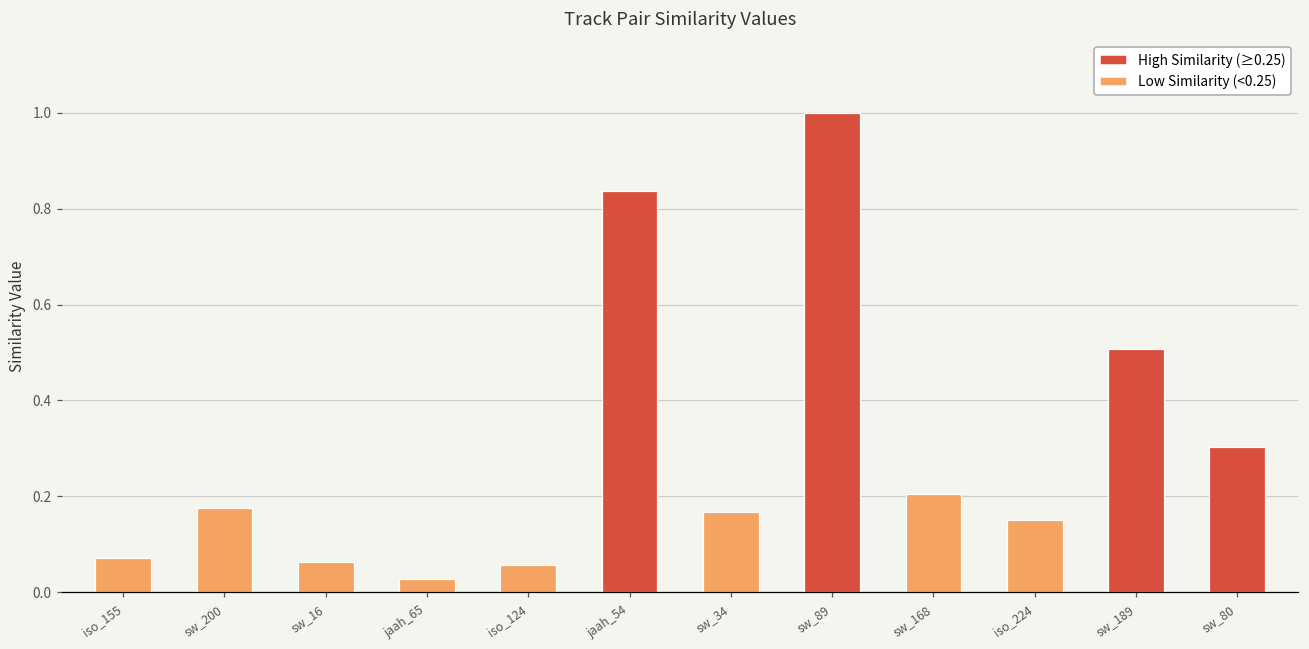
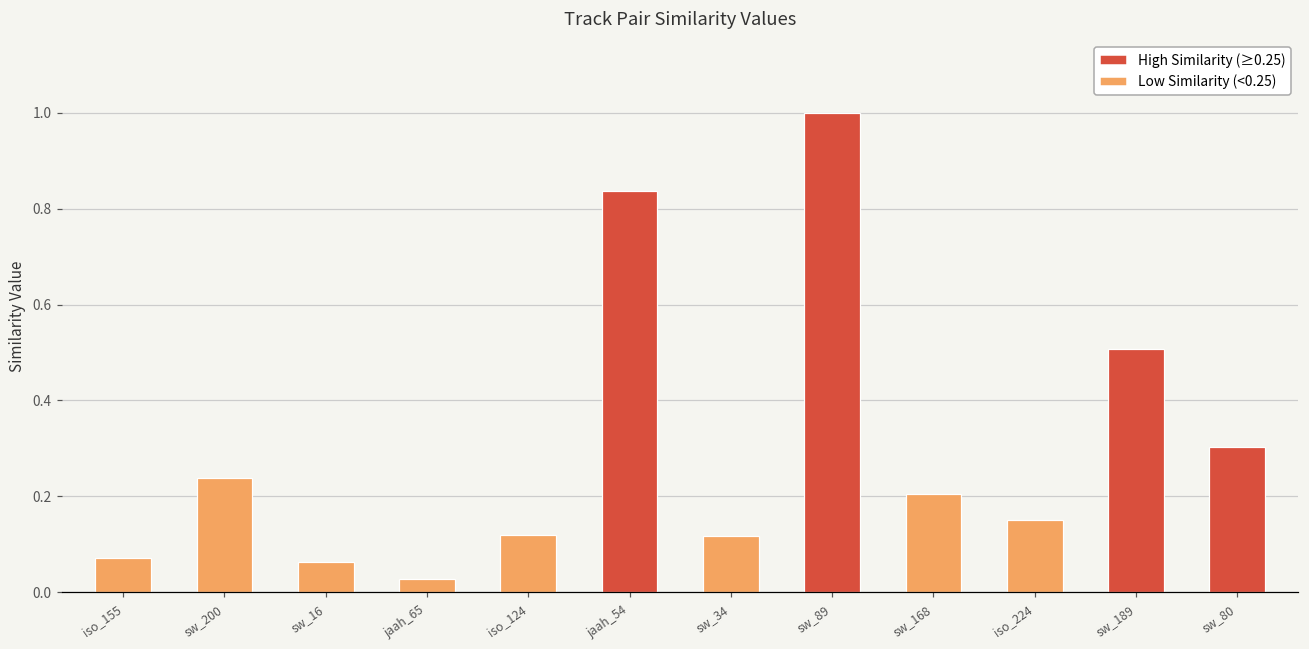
sw_200: 0.18 -> 0.24
iso_124: 0.06 -> 0.12
sw_34: 0.17 -> 0.12
